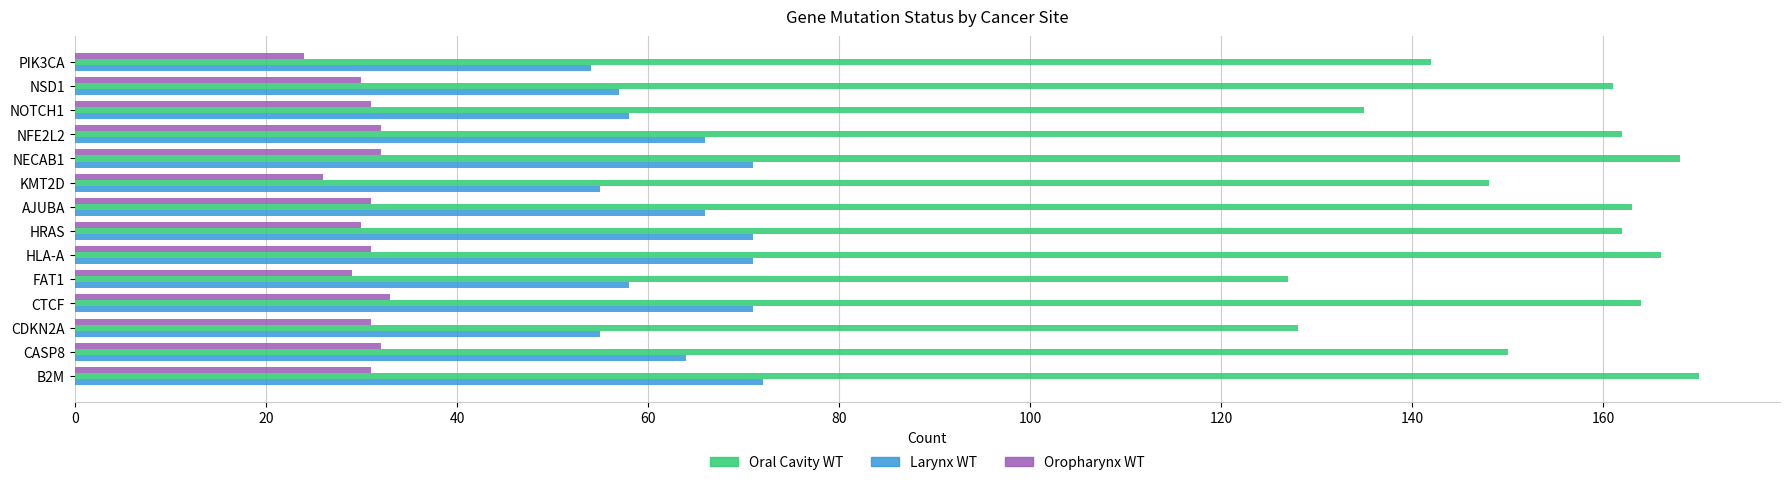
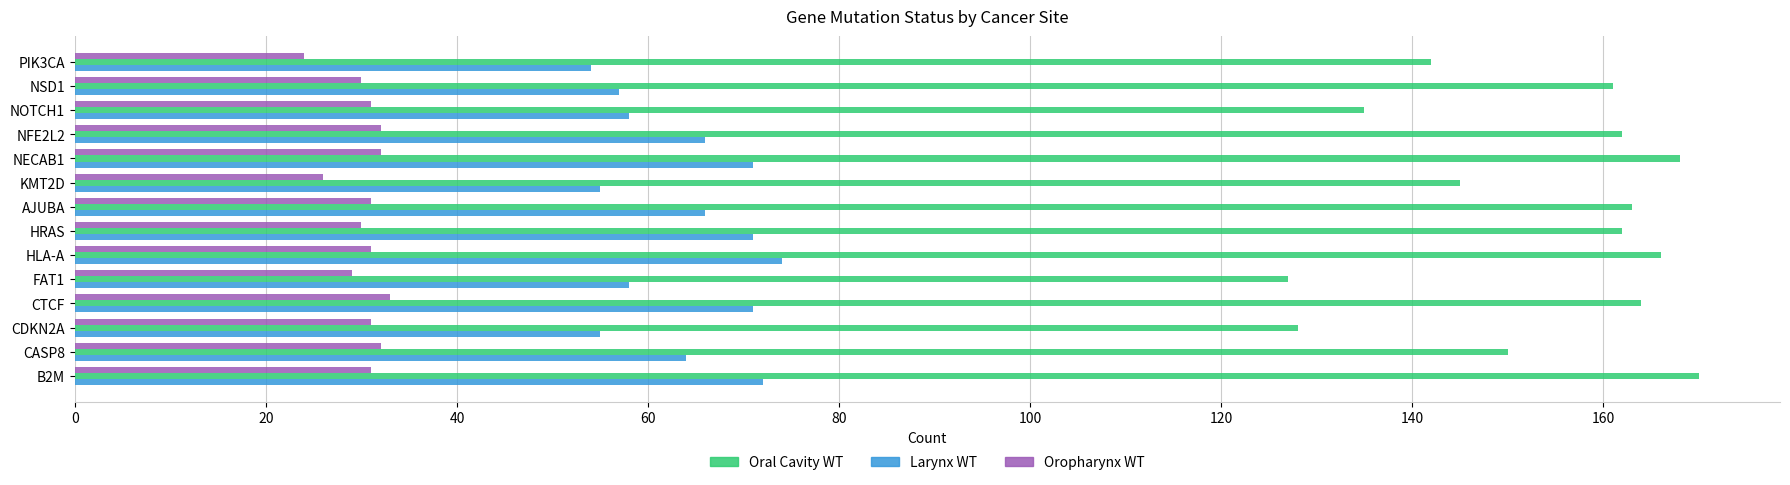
Oral Cavity WT, KMT2D: 148 -> 145
Larynx WT, HLA-A: 71 -> 74
